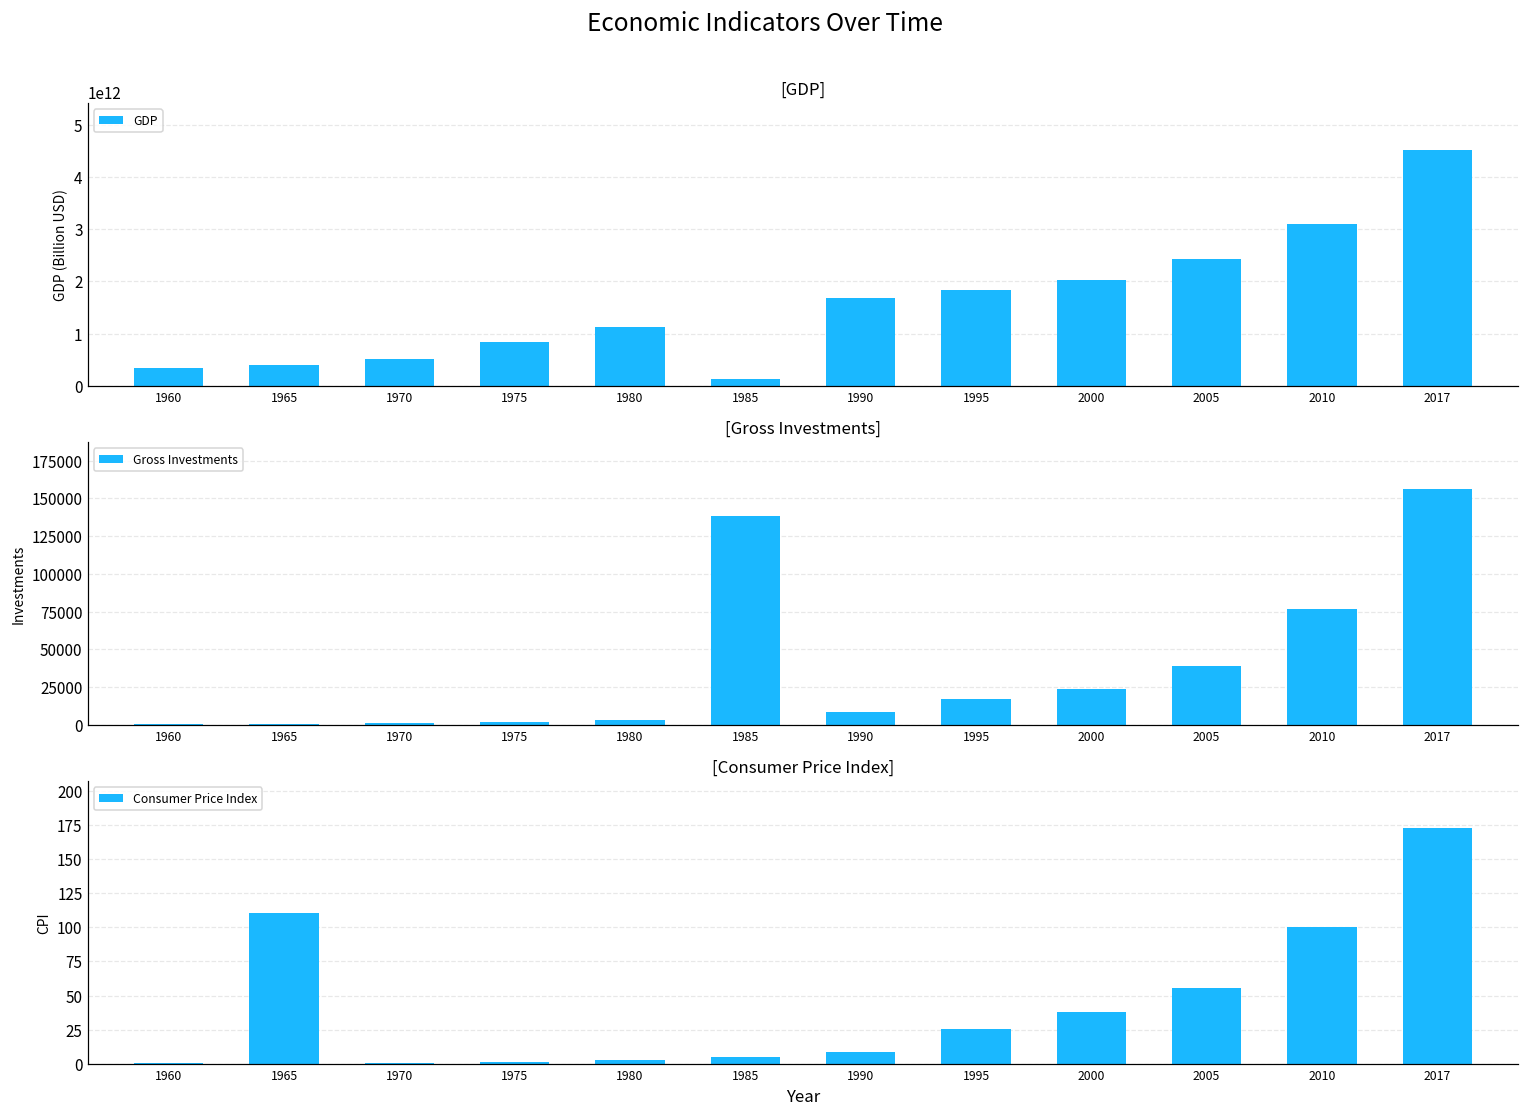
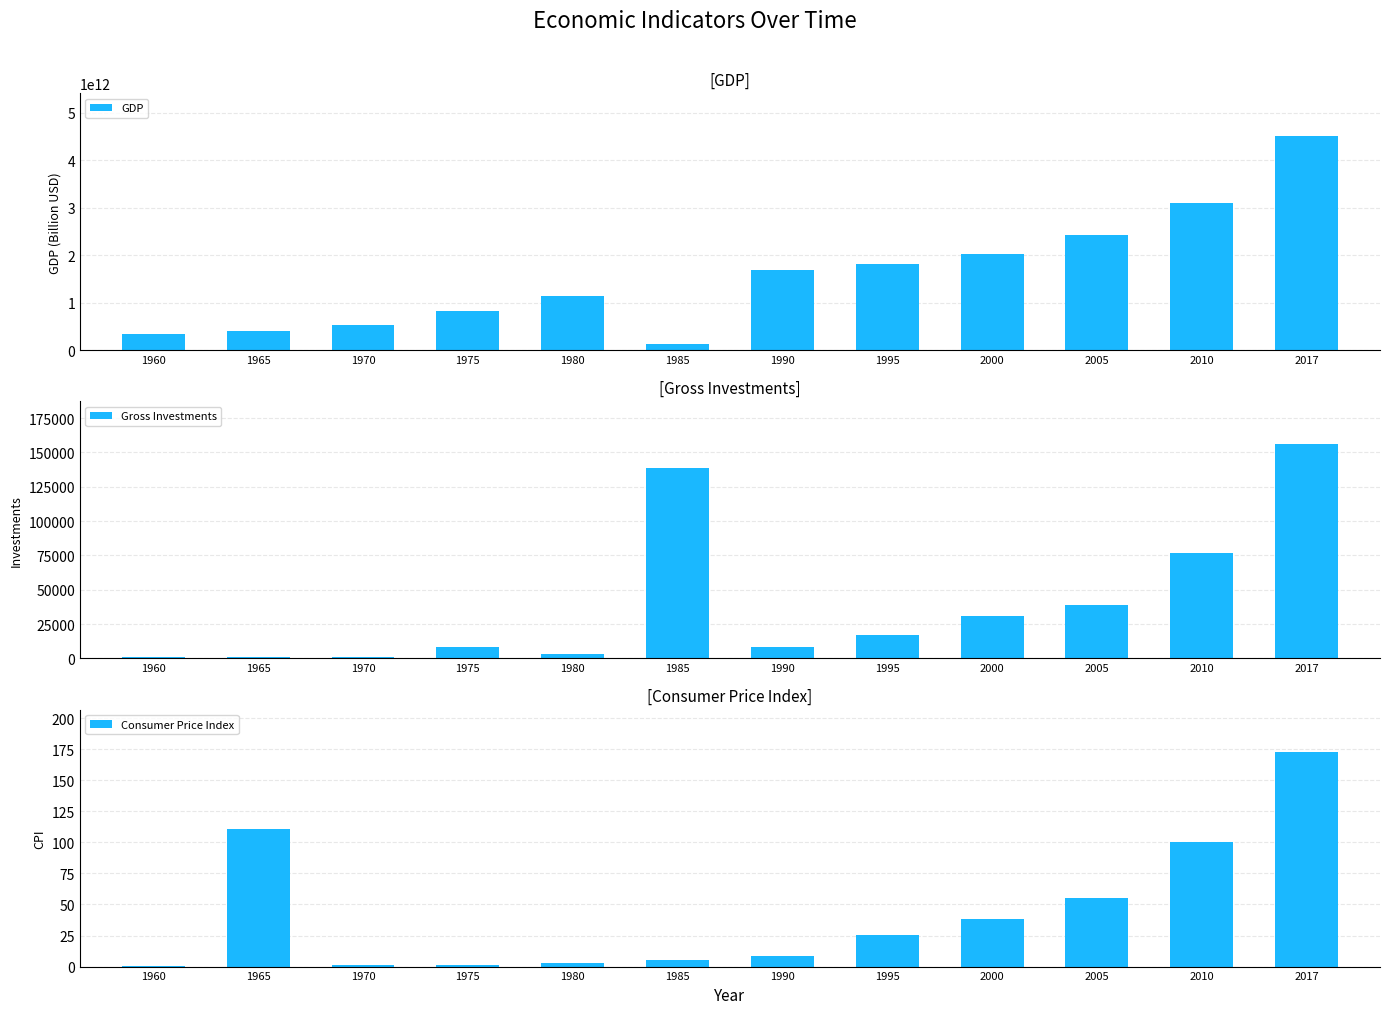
[Gross Investments], 1975: 2000 -> 8000
[Gross Investments], 2000: 23000 -> 31000
